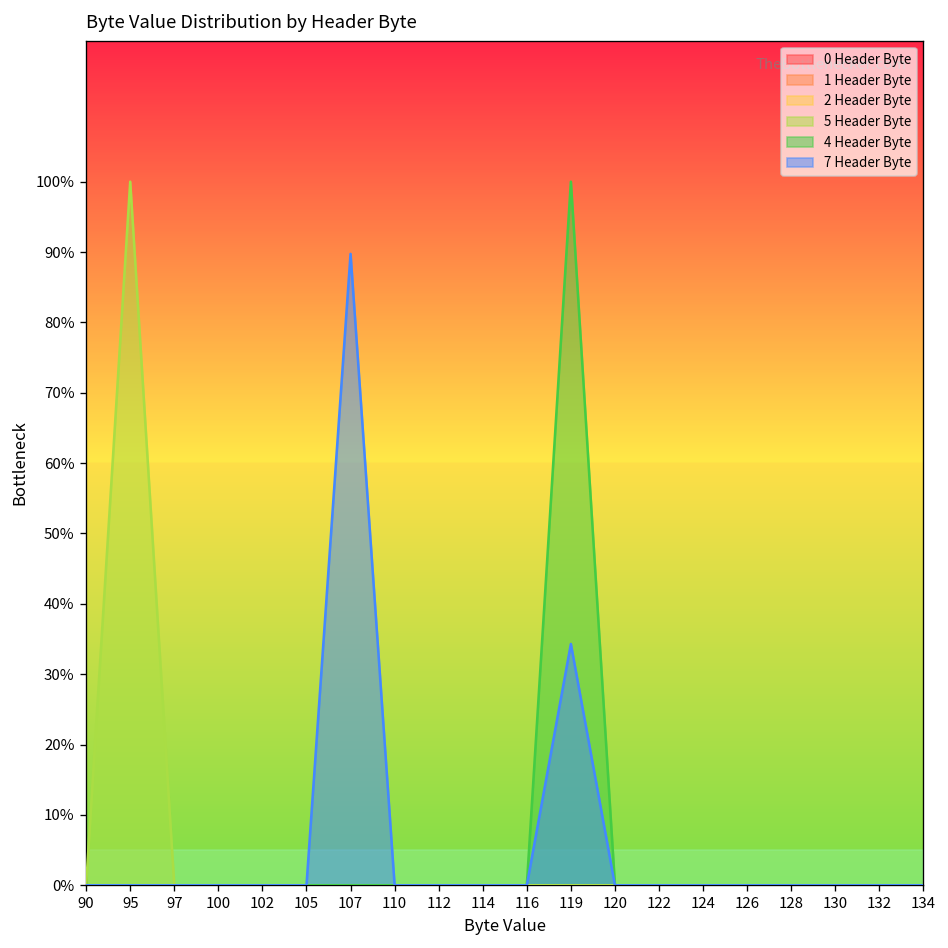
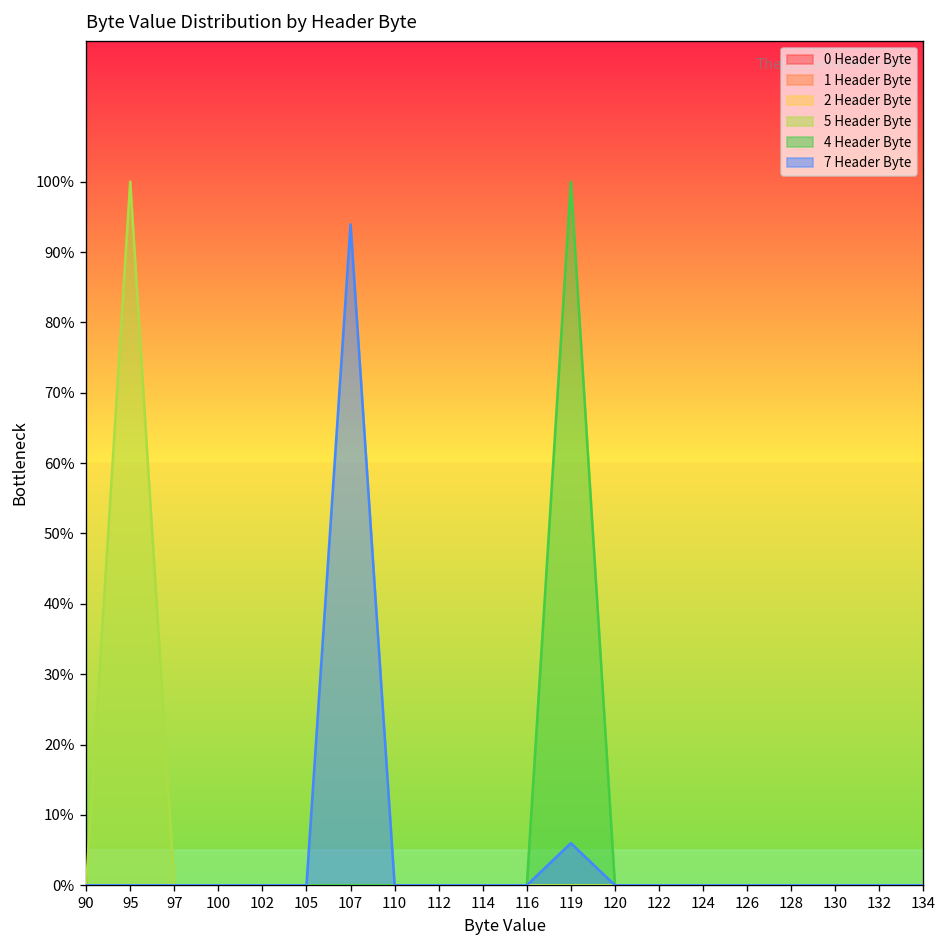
7 Header Byte, 107: 90% -> 94%
7 Header Byte, 119: 34% -> 6%
